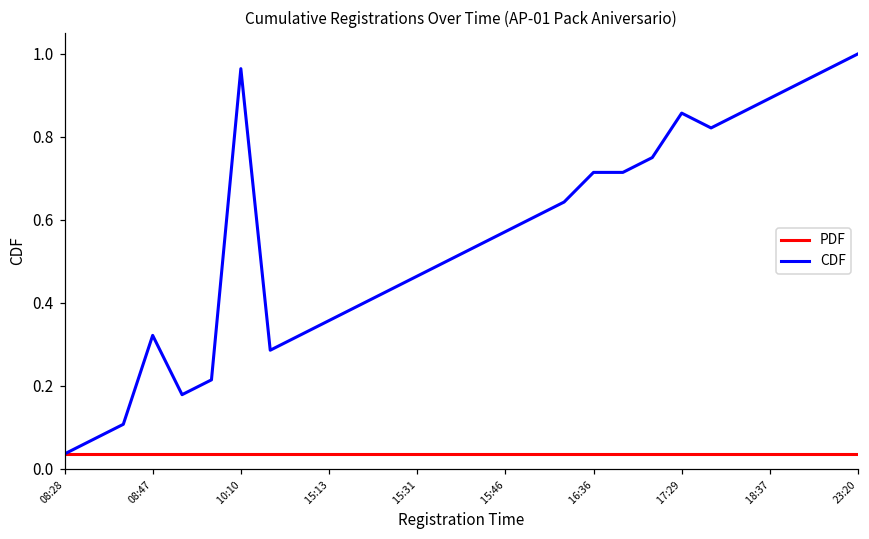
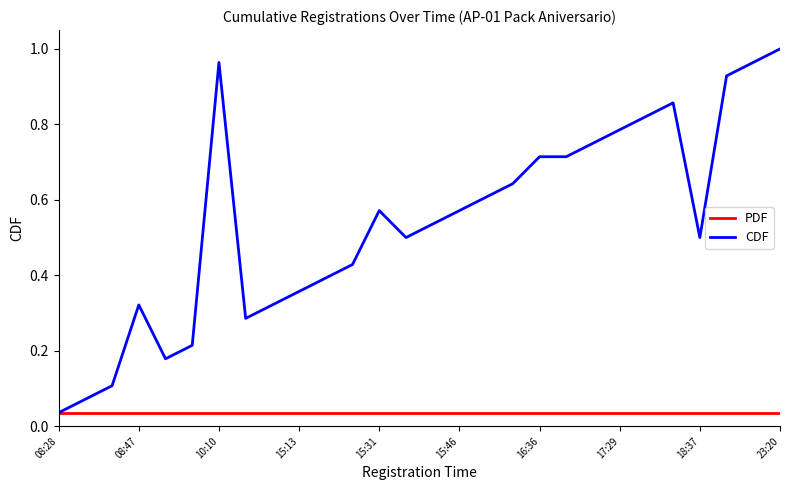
CDF, 15:31: 0.46 -> 0.57
CDF, 17:29: 0.86 -> 0.79
CDF, 18:37: 0.89 -> 0.50
